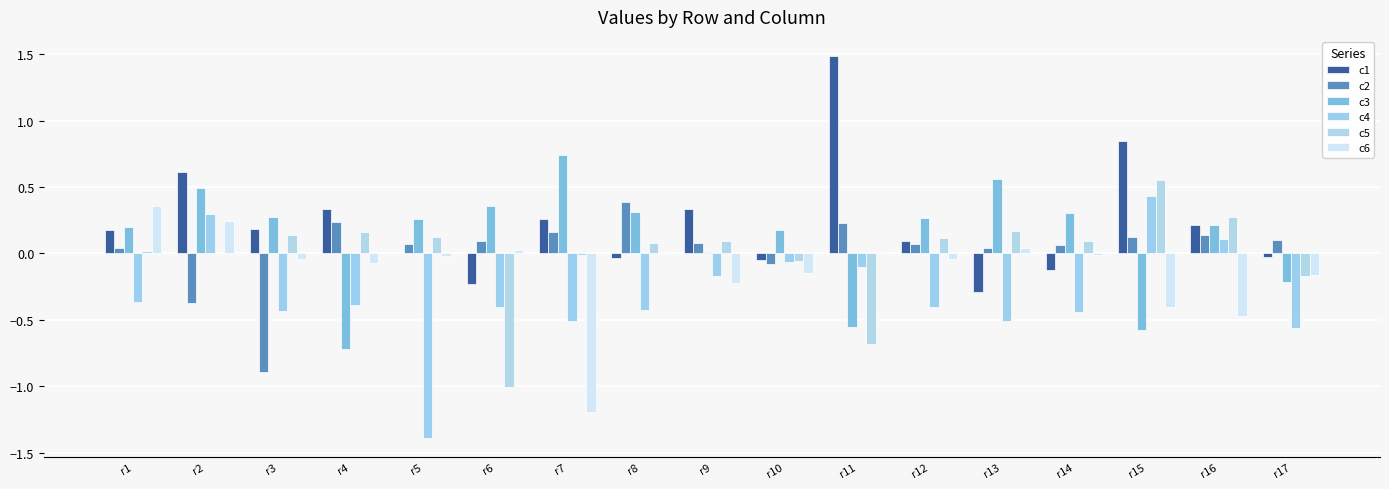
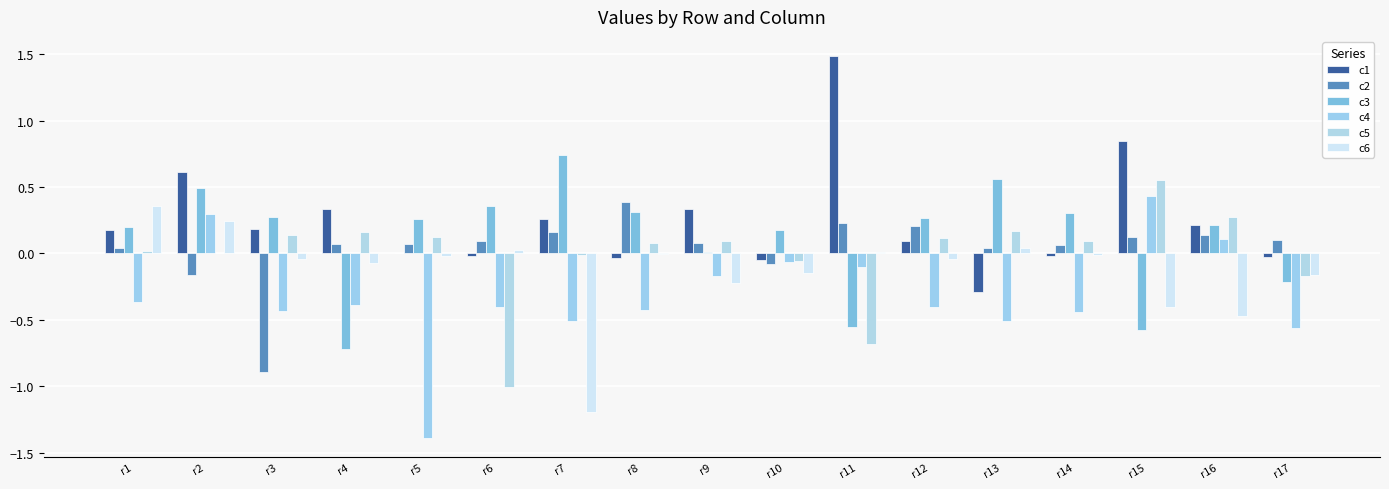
c2, r2: -0.37 -> -0.16
c2, r4: 0.24 -> 0.07
c1, r6: -0.23 -> -0.02
c2, r12: 0.07 -> 0.21
c1, r14: -0.12 -> -0.02
